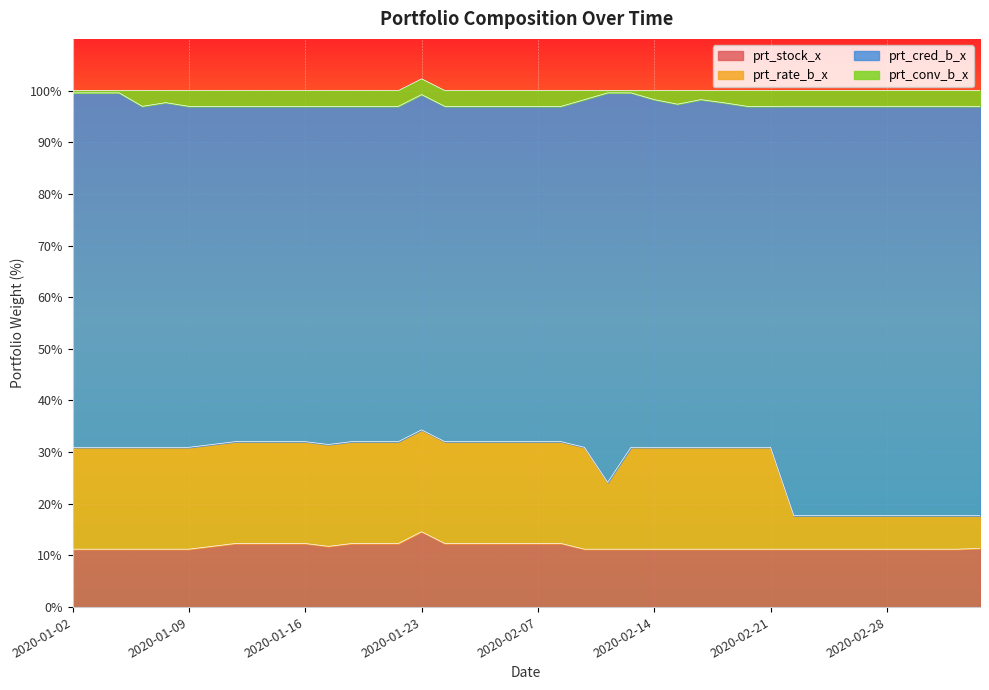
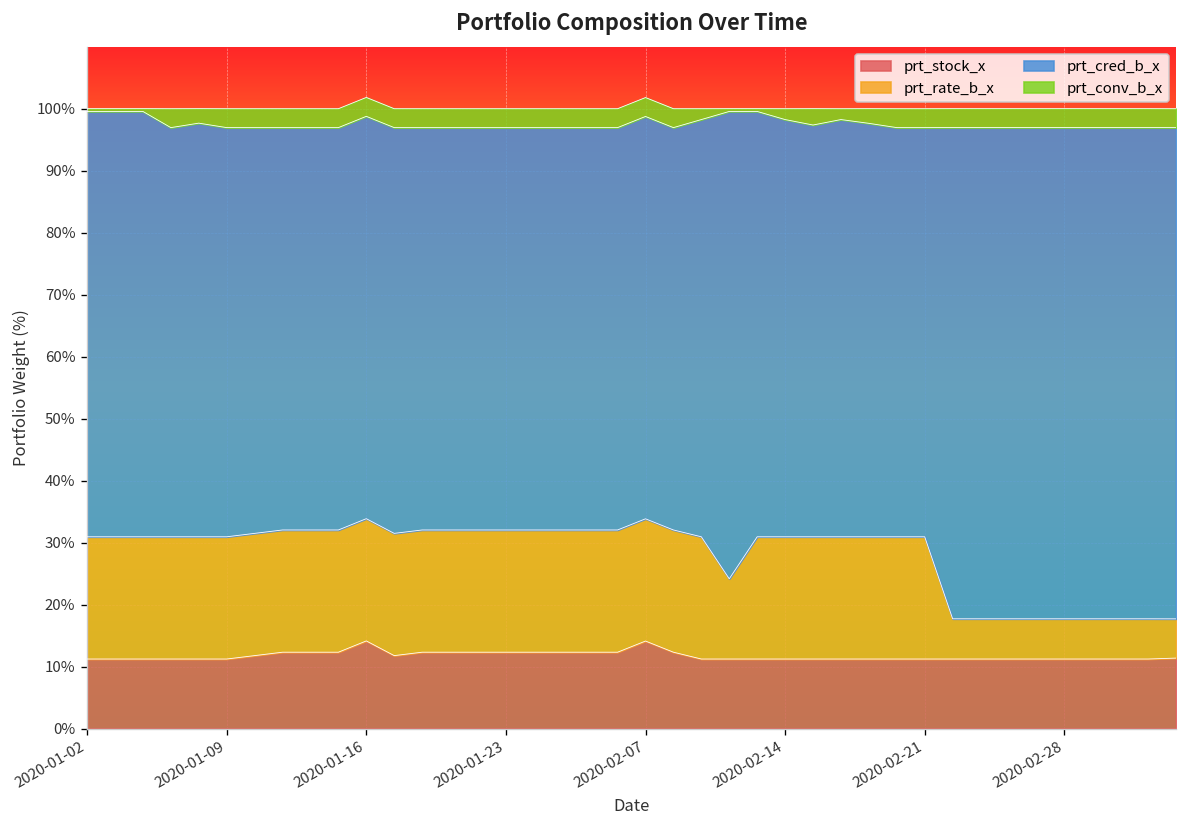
prt_stock_x, 2020-01-16: 12% -> 14%
prt_stock_x, 2020-01-23: 15% -> 12%
prt_stock_x, 2020-02-07: 12% -> 14%
